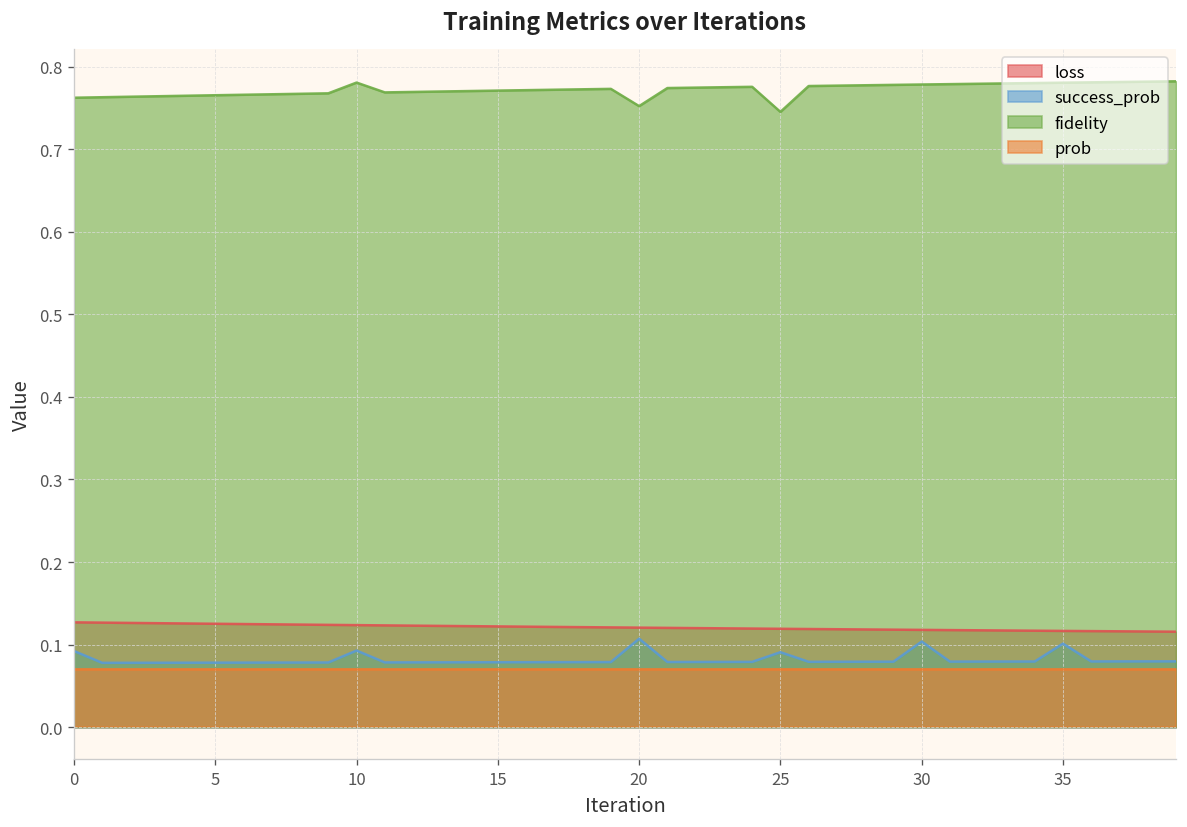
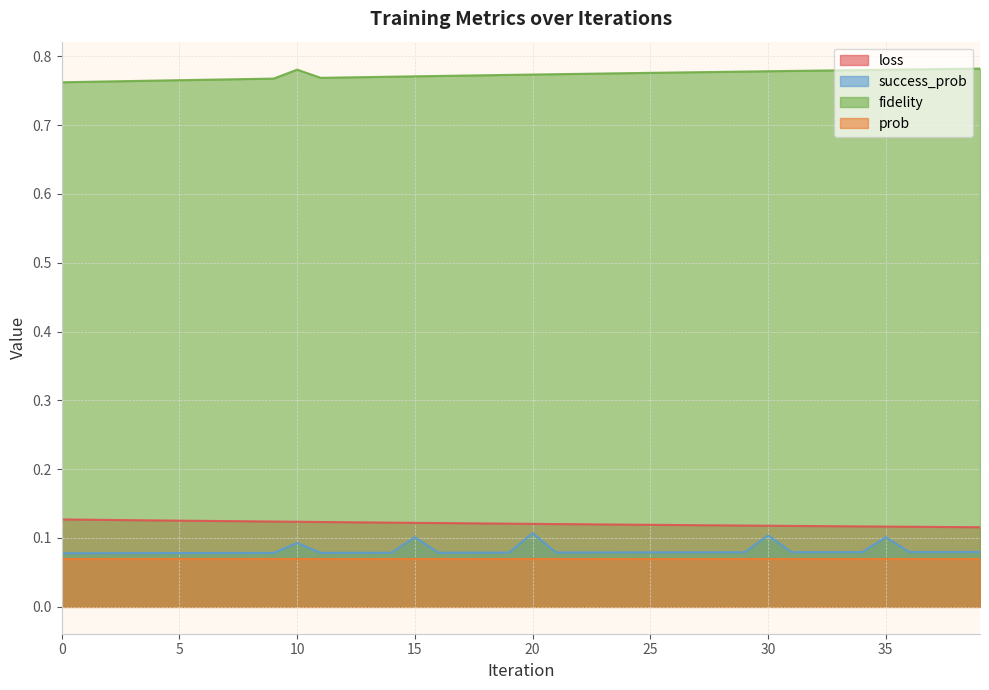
success_prob, 0: 0.09 -> 0.08
success_prob, 15: 0.08 -> 0.10
fidelity, 20: 0.75 -> 0.77
success_prob, 25: 0.09 -> 0.08
fidelity, 25: 0.75 -> 0.78
